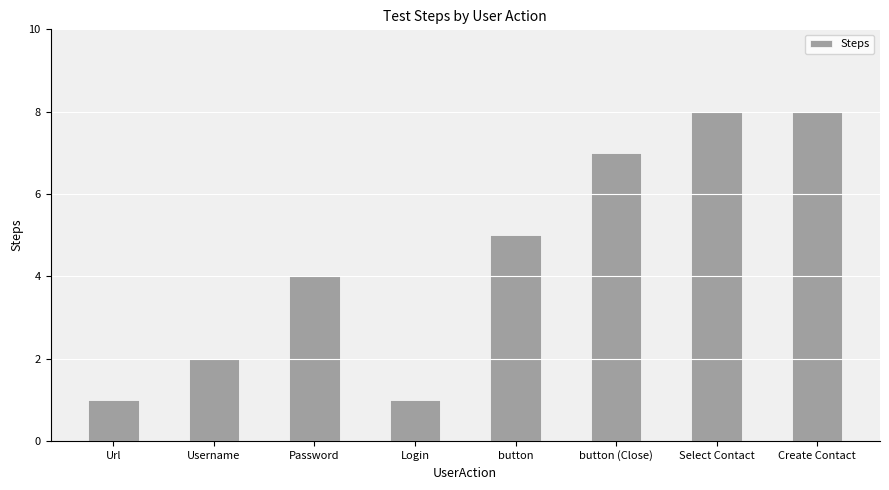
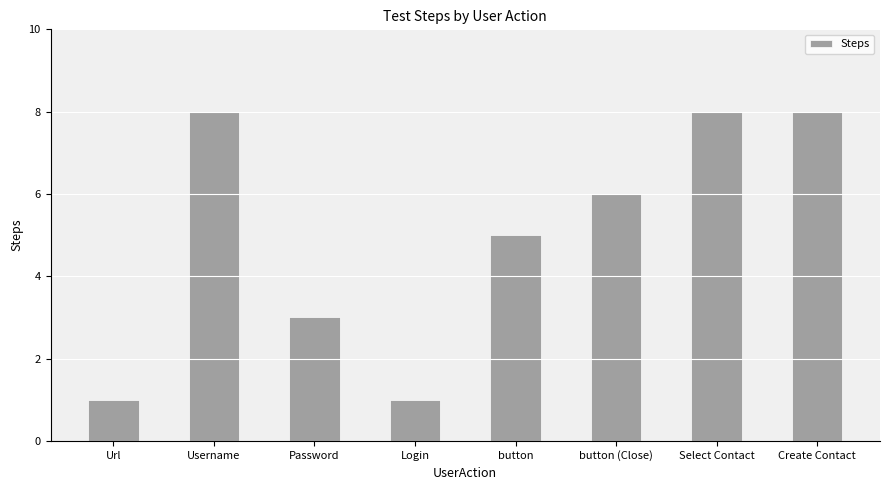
Username: 2 -> 8
Password: 4 -> 3
button (Close): 7 -> 6
